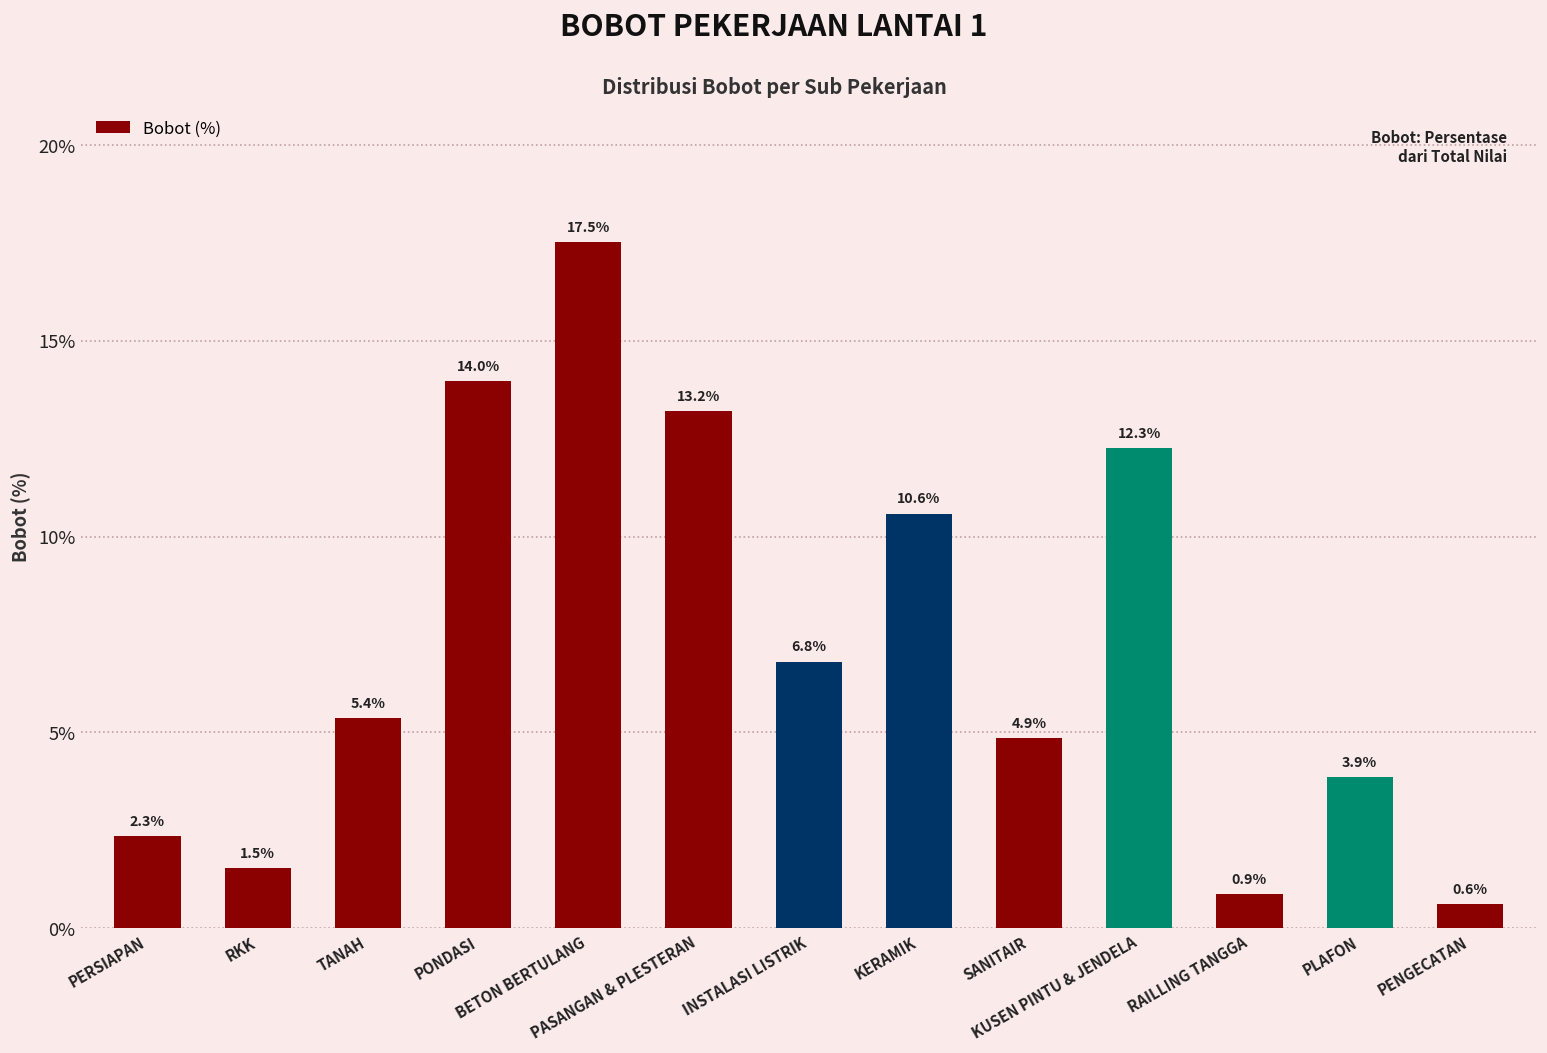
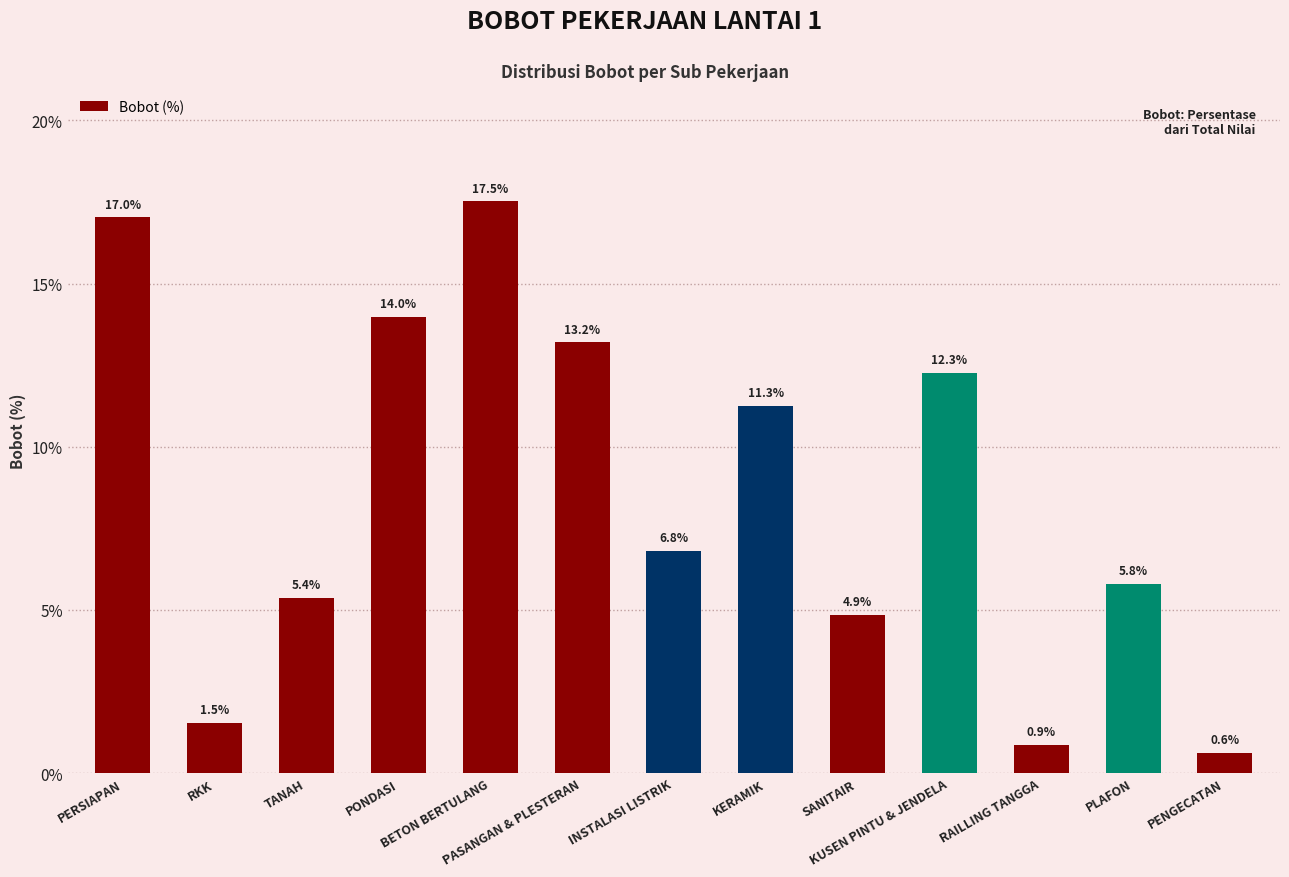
PERSIAPAN: 2.3% -> 17.0%
KERAMIK: 10.6% -> 11.3%
PLAFON: 3.9% -> 5.8%
